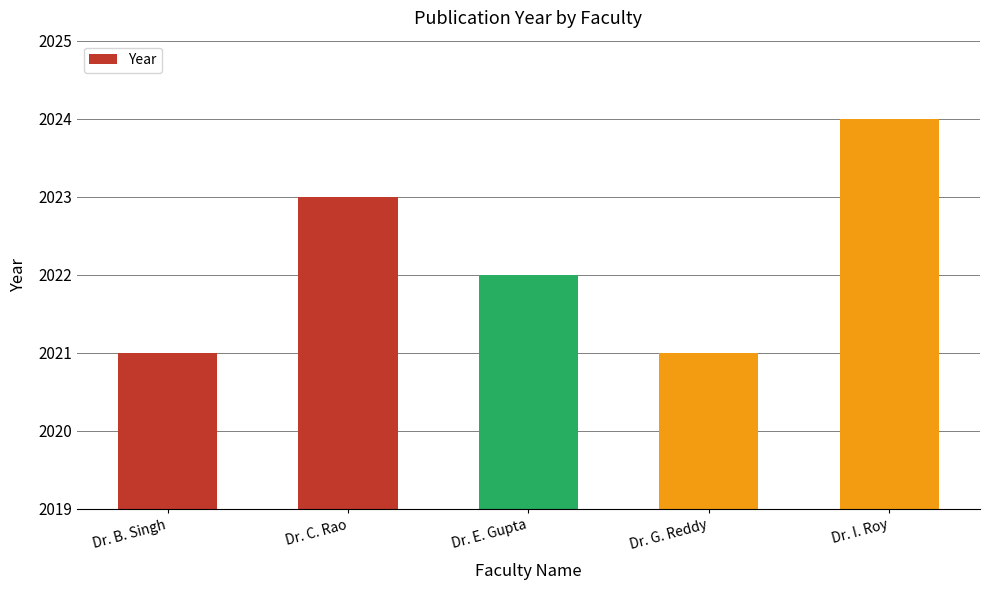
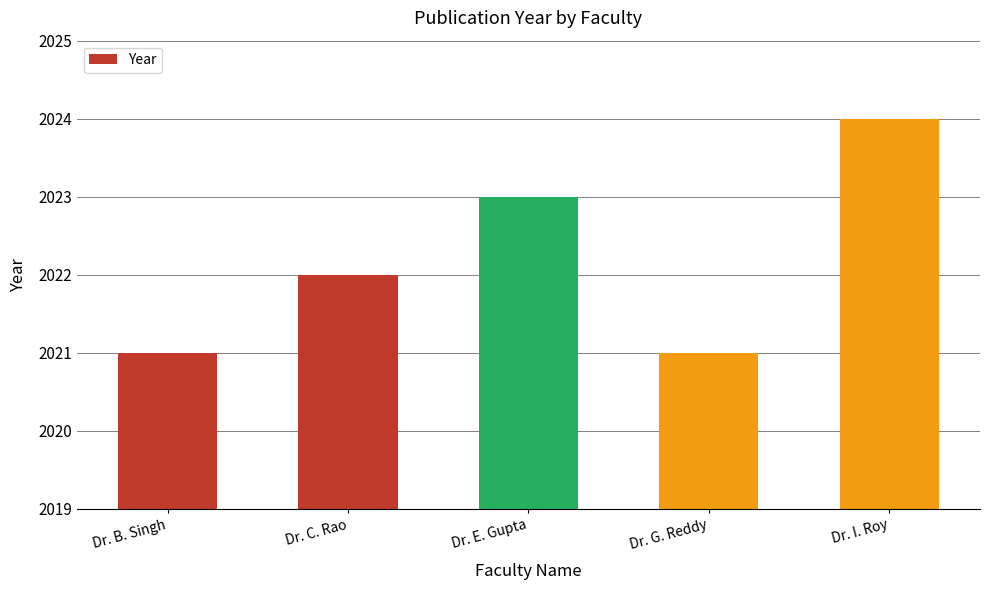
Dr. C. Rao: 2023 -> 2022
Dr. E. Gupta: 2022 -> 2023
